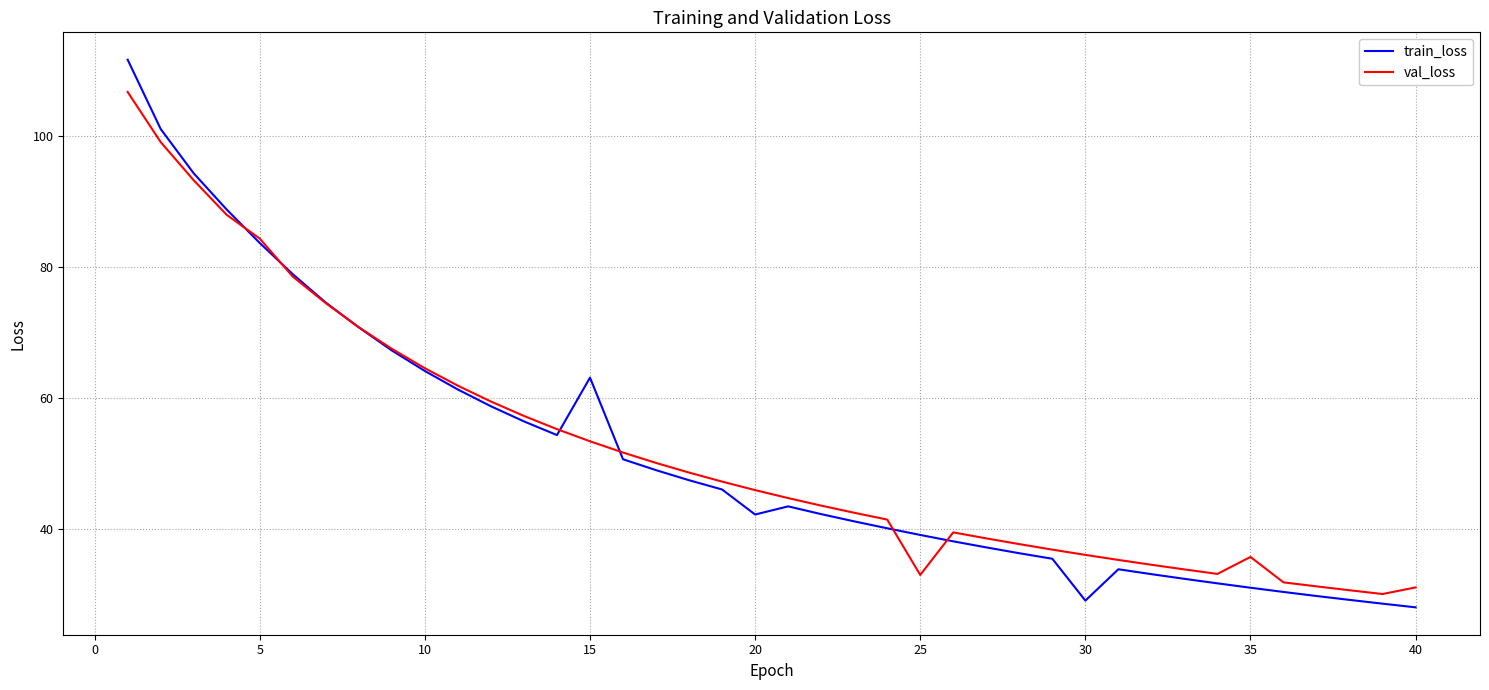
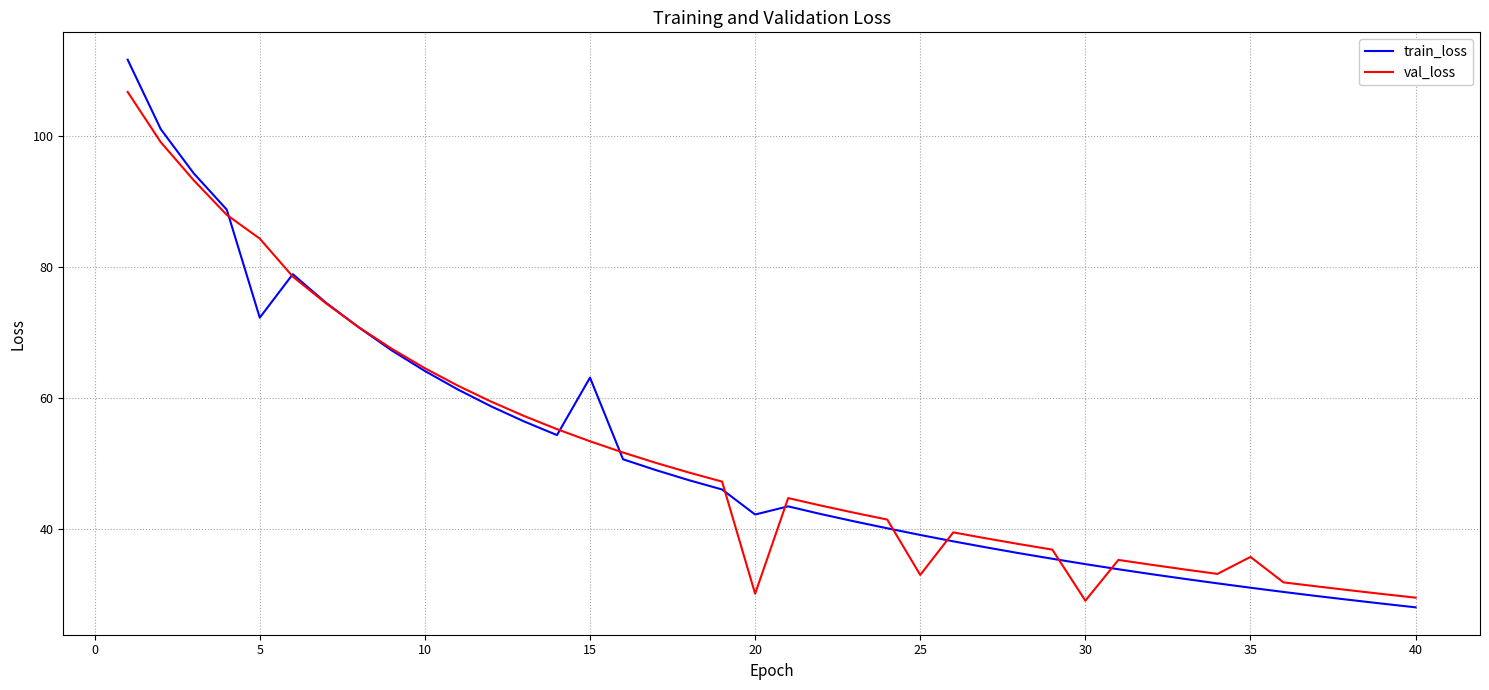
train_loss, 5: 84 -> 72
val_loss, 20: 46 -> 30
train_loss, 30: 29 -> 35
val_loss, 30: 36 -> 29
val_loss, 40: 31 -> 30
